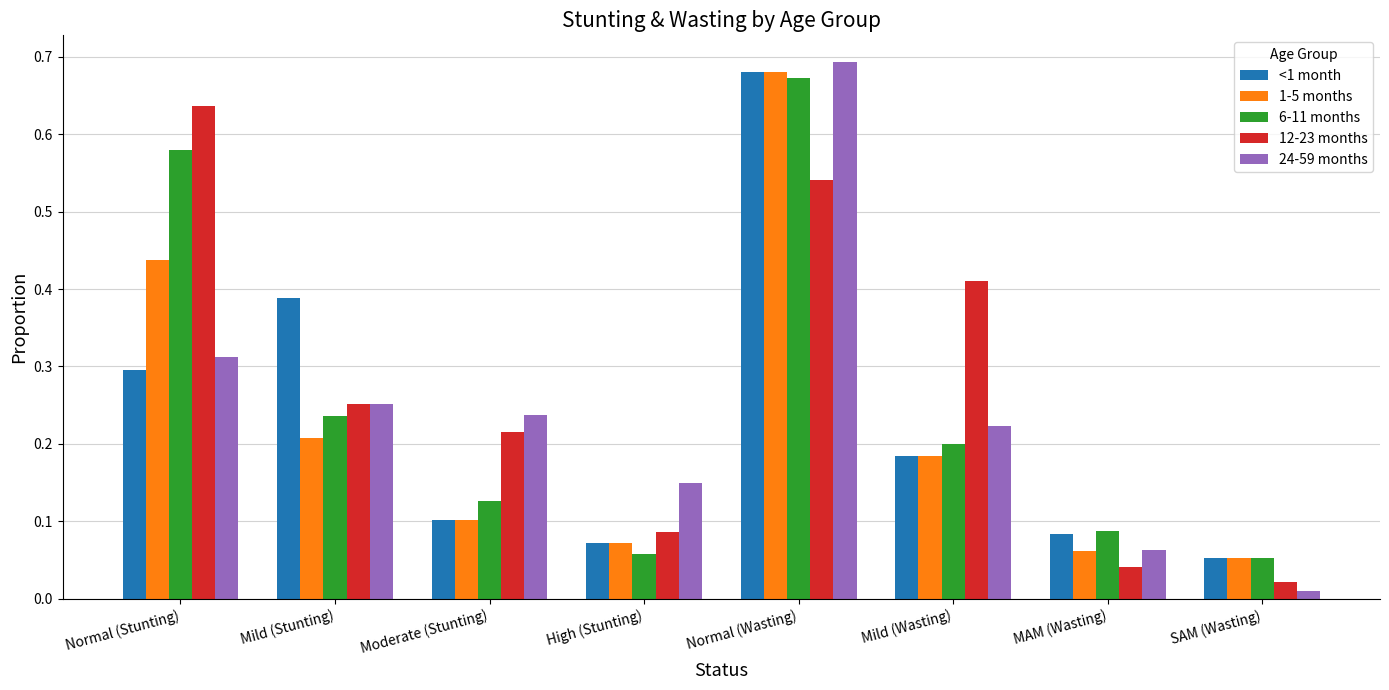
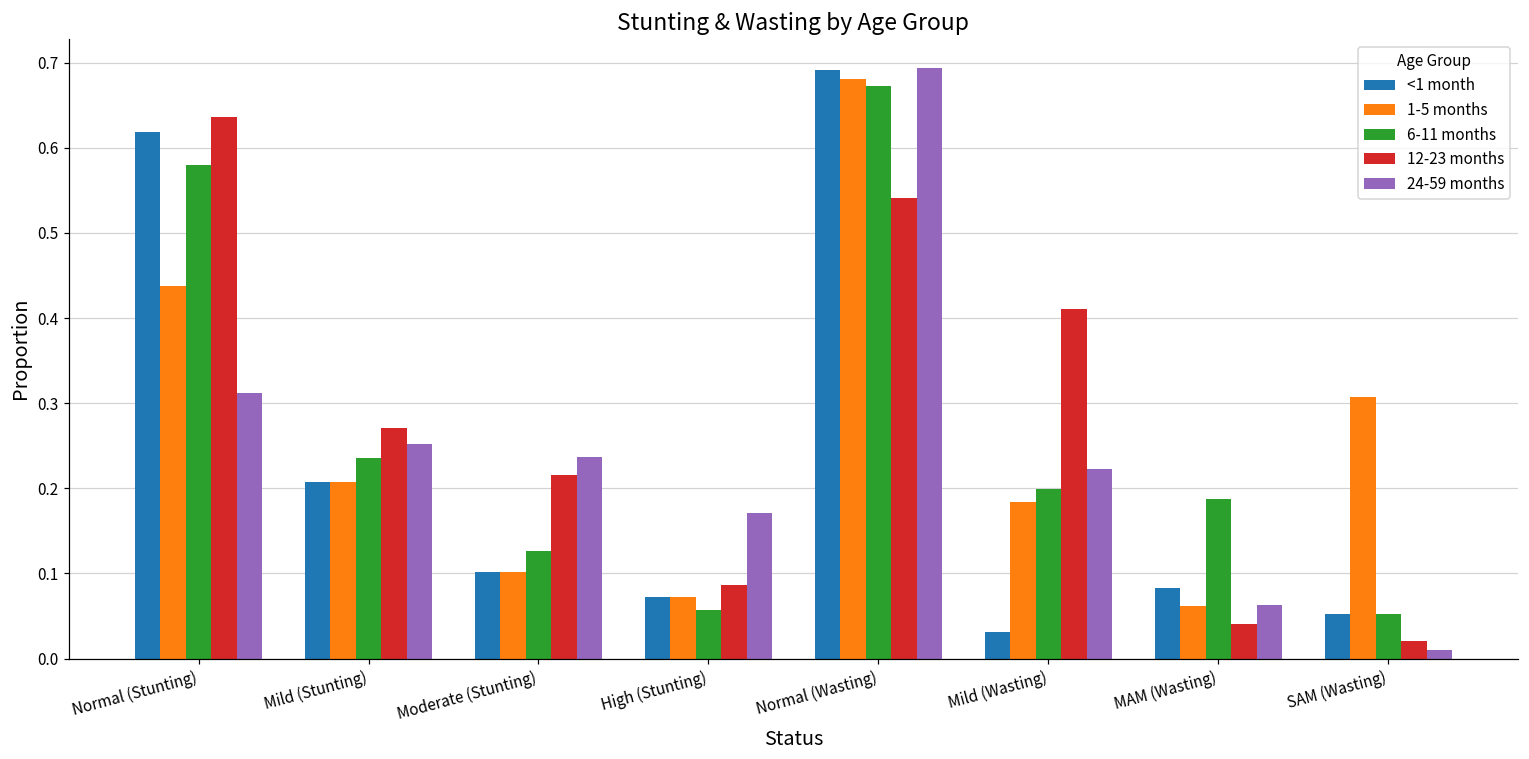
<1 month, Normal (Stunting): 0.30 -> 0.62
<1 month, Mild (Stunting): 0.39 -> 0.21
12-23 months, Mild (Stunting): 0.25 -> 0.27
24-59 months, High (Stunting): 0.15 -> 0.17
<1 month, Normal (Wasting): 0.68 -> 0.69
<1 month, Mild (Wasting): 0.18 -> 0.03
6-11 months, MAM (Wasting): 0.09 -> 0.19
1-5 months, SAM (Wasting): 0.05 -> 0.31
